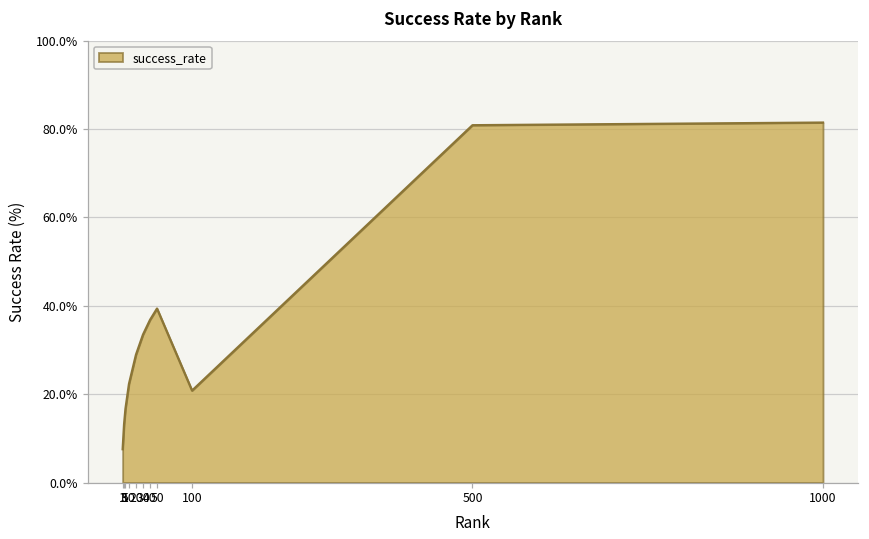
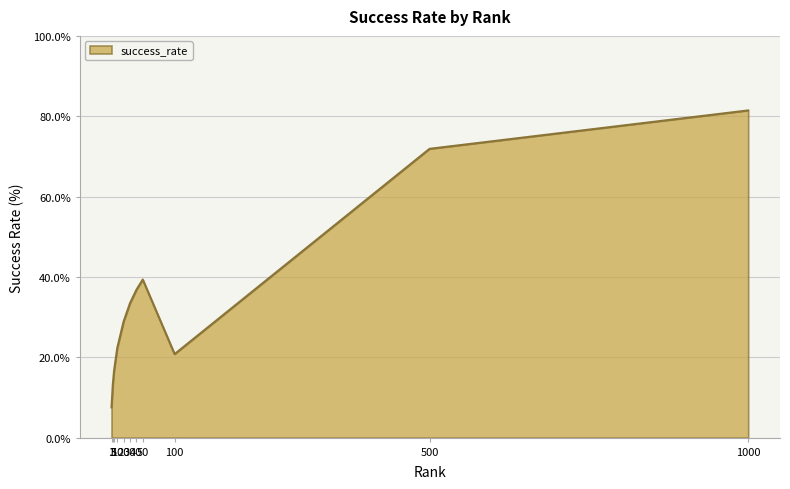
500: 81% -> 72%
